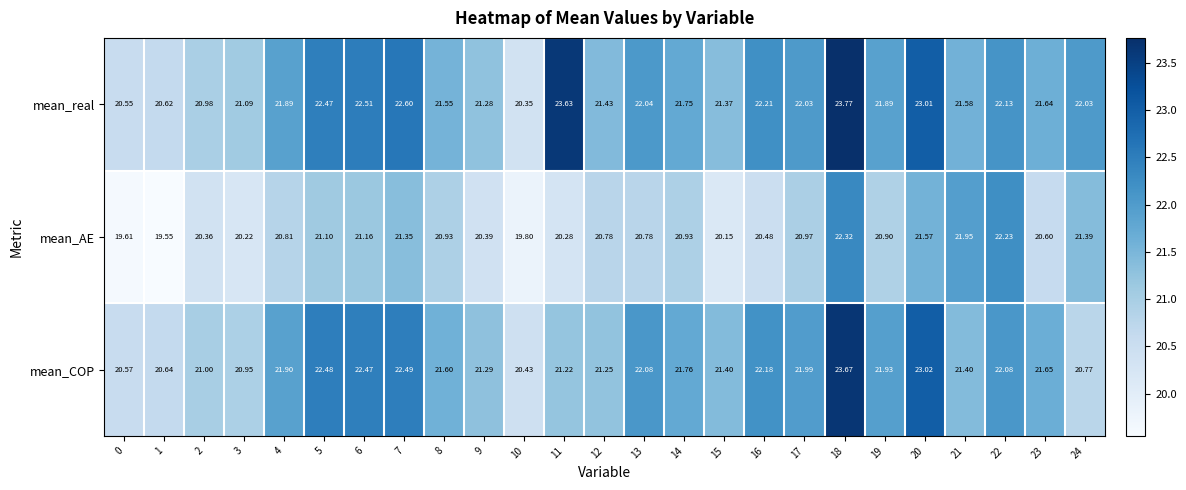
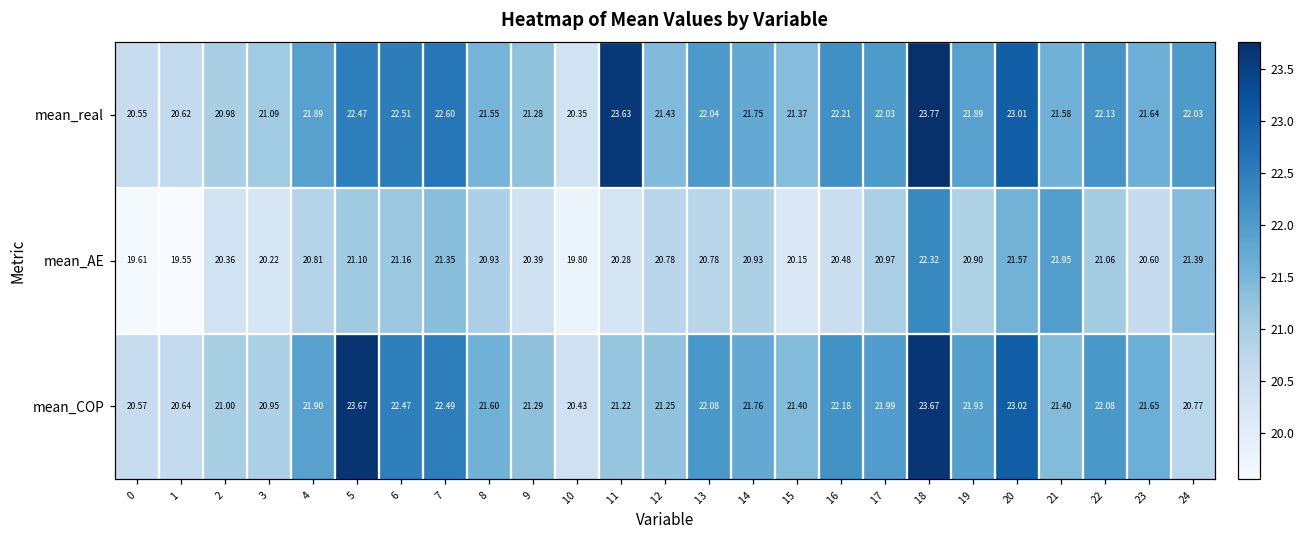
mean_AE, 22: 22.23 -> 21.06
mean_COP, 5: 22.48 -> 23.67
